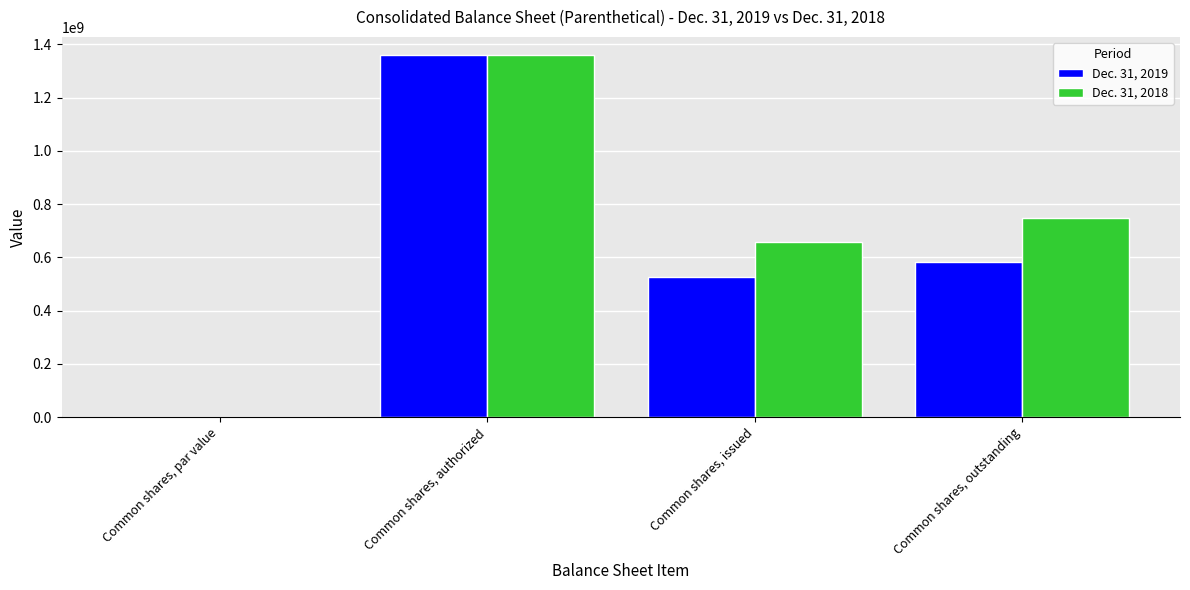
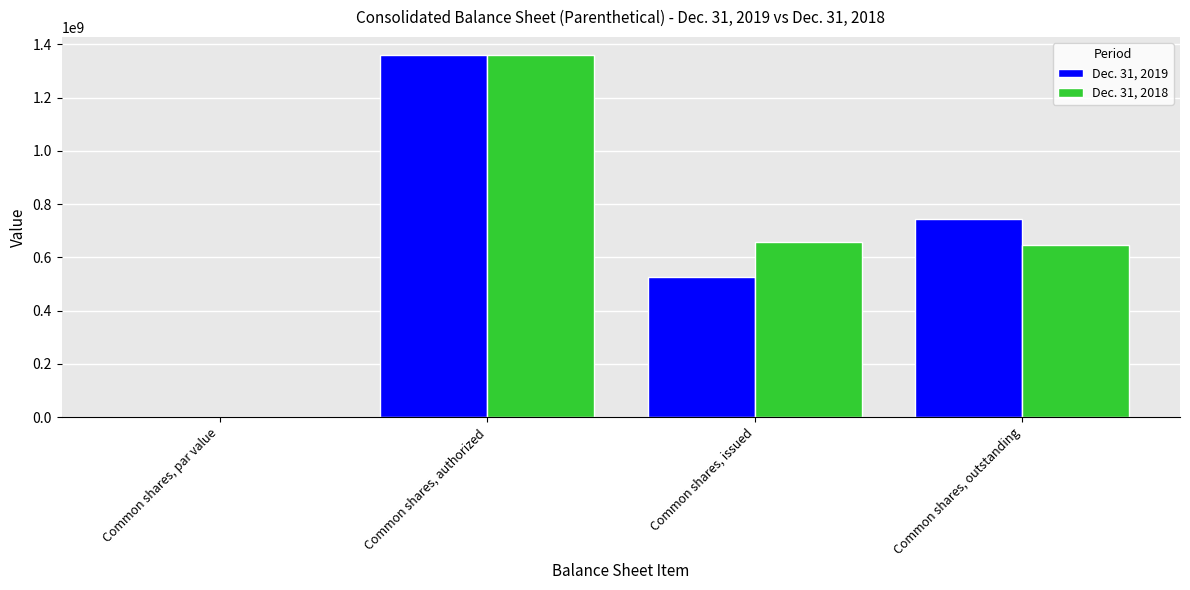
Dec. 31, 2019, Common shares, outstanding: 580000000 -> 750000000
Dec. 31, 2018, Common shares, outstanding: 750000000 -> 650000000
